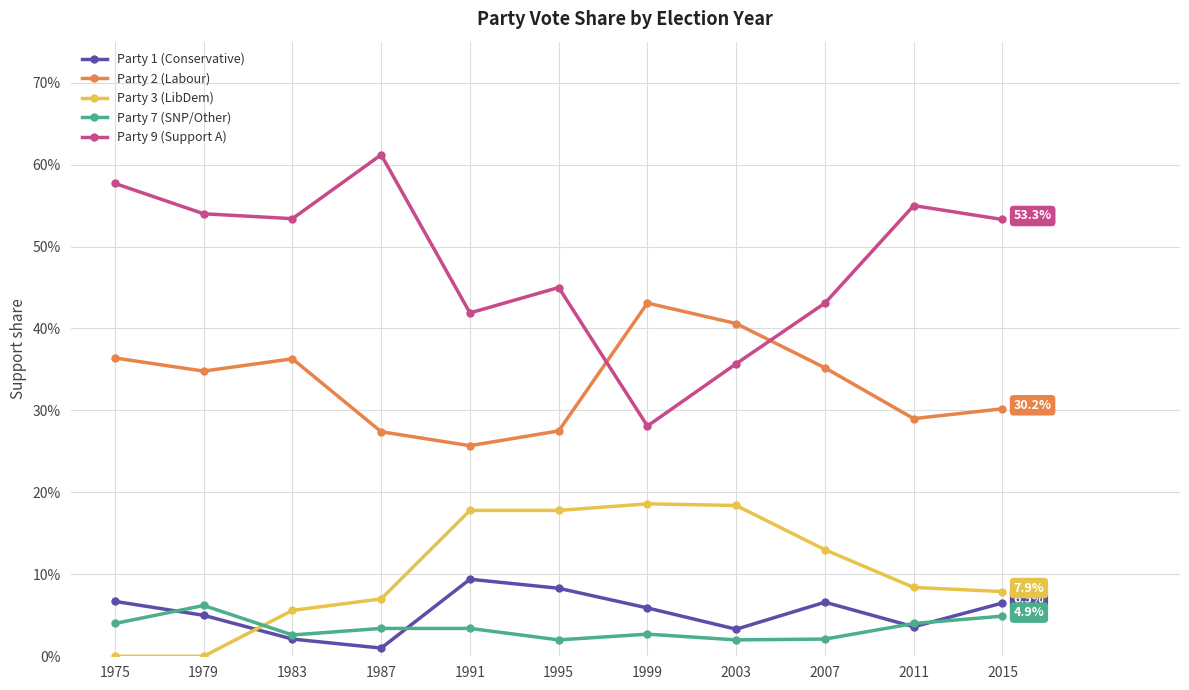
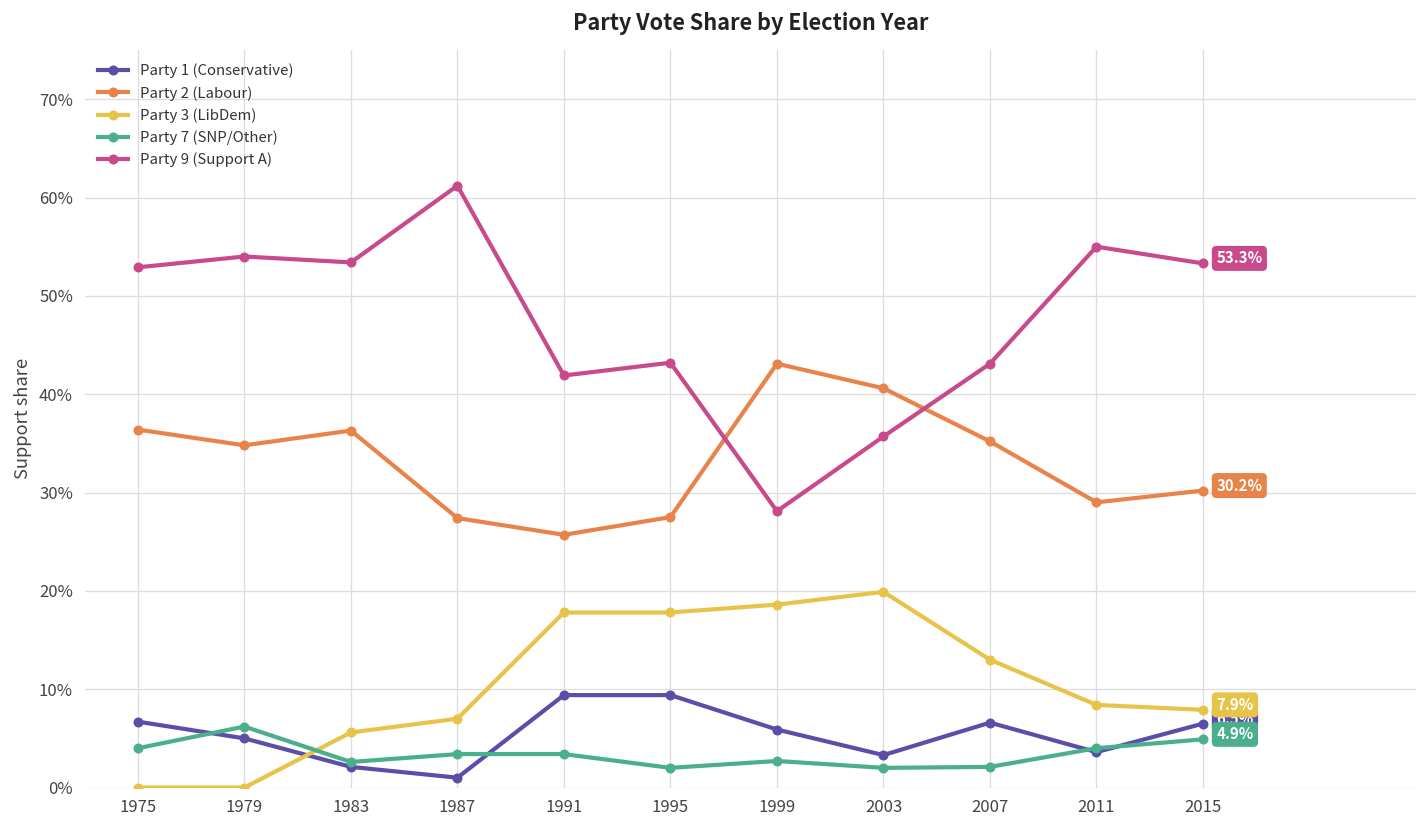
Party 9 (Support A), 1975: 58% -> 53%
Party 1 (Conservative), 1995: 8% -> 9%
Party 9 (Support A), 1995: 45% -> 43%
Party 3 (LibDem), 2003: 18% -> 20%
